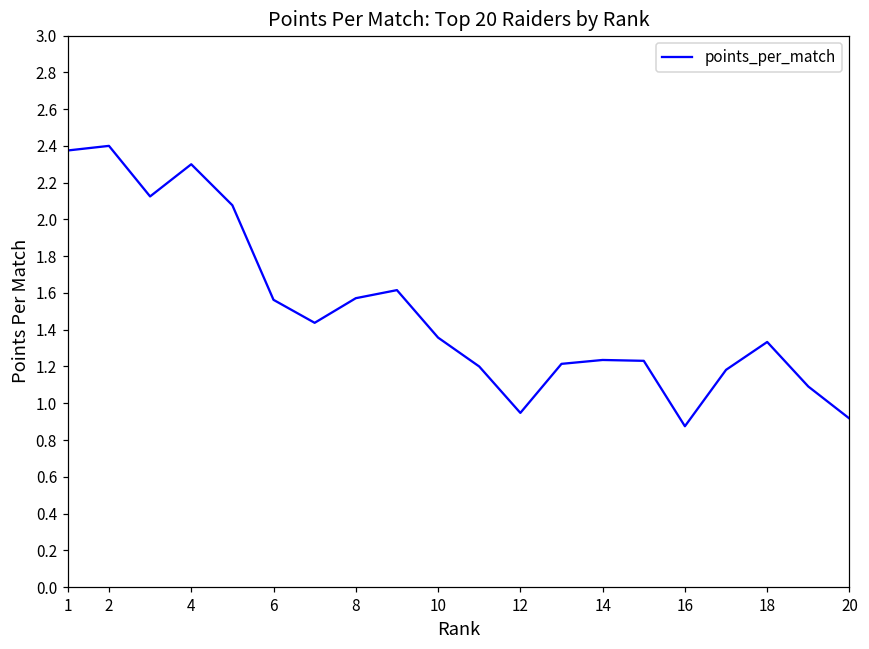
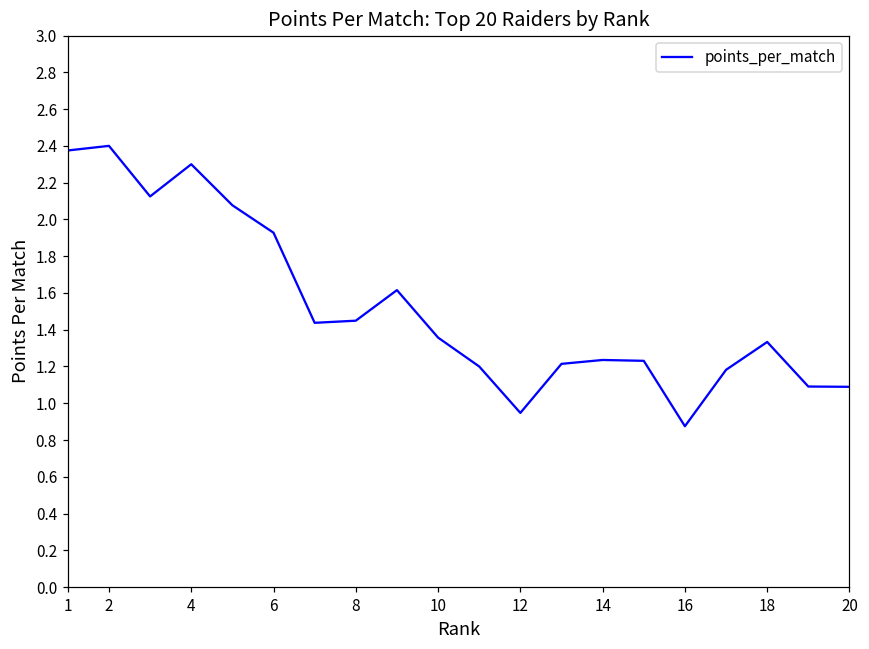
6: 1.56 -> 1.93
8: 1.57 -> 1.45
20: 0.92 -> 1.09
